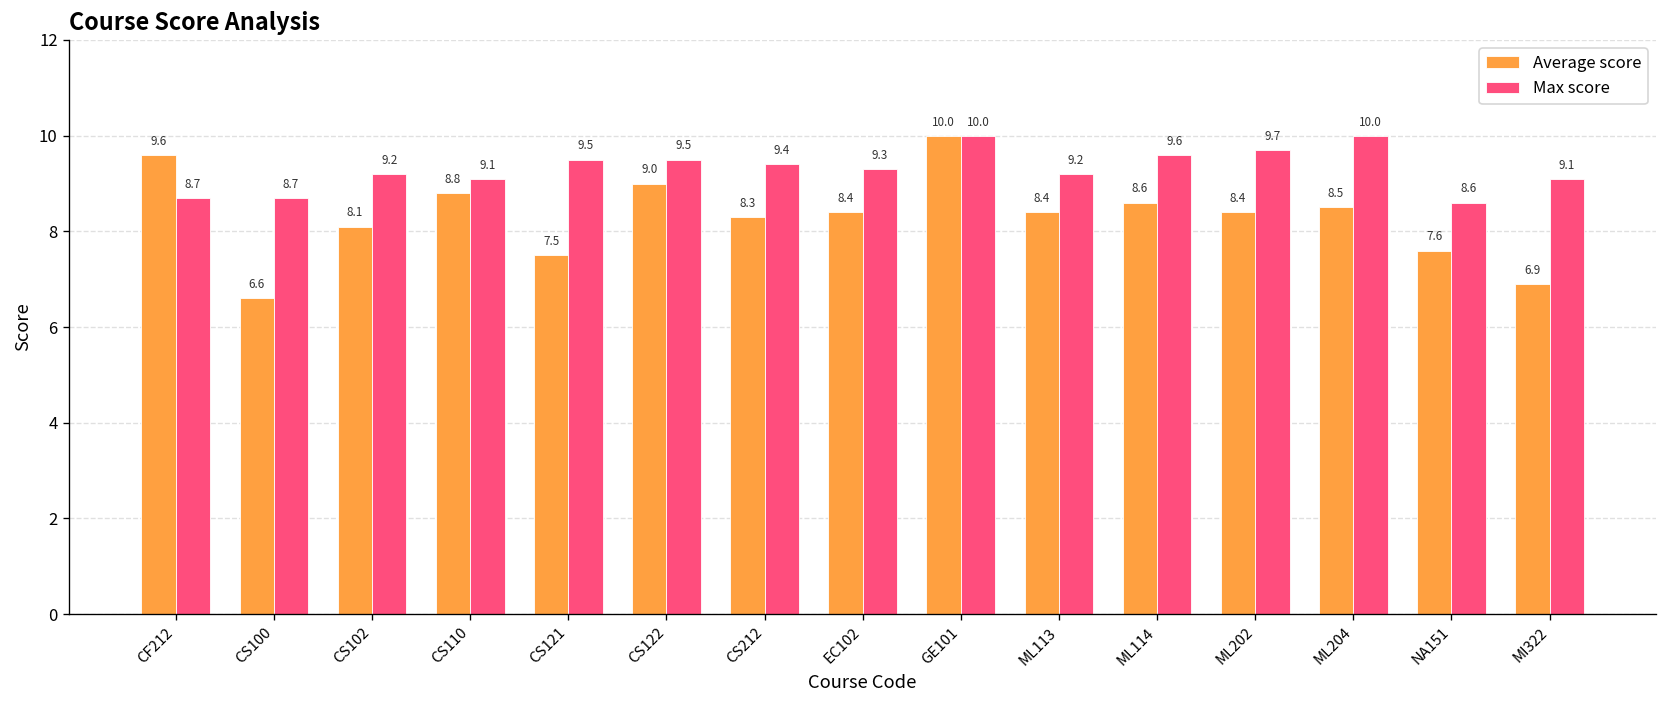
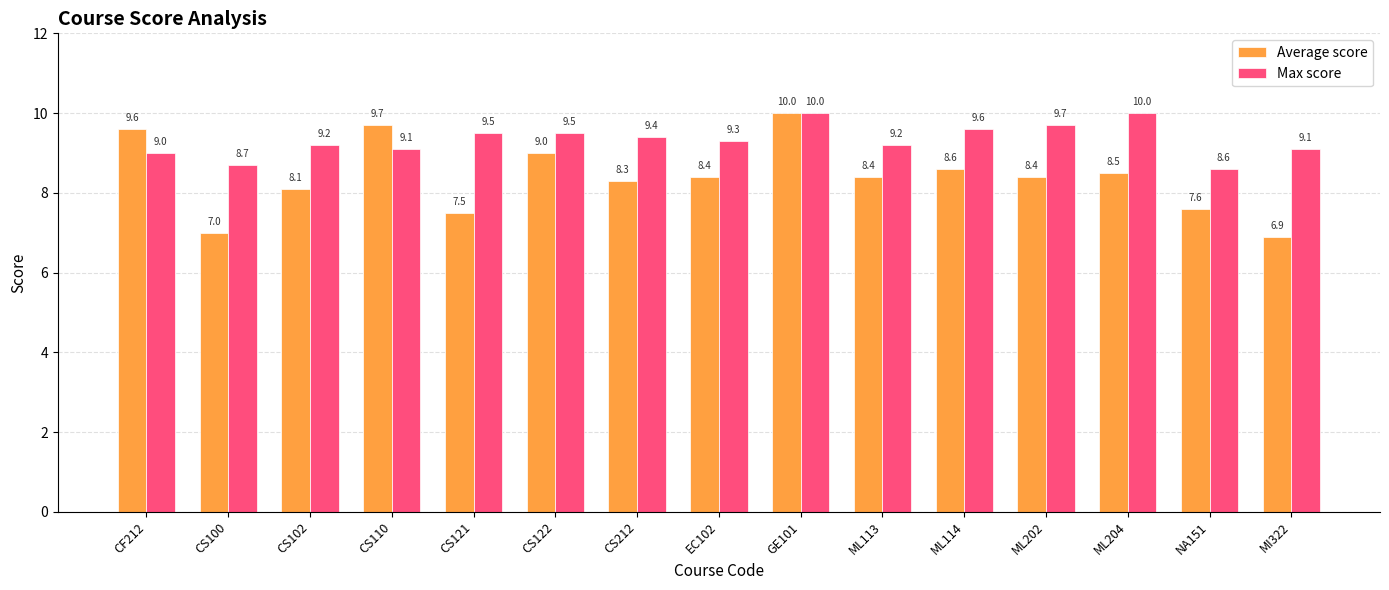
Max score, CF212: 8.7 -> 9.0
Average score, CS100: 6.6 -> 7.0
Average score, CS110: 8.8 -> 9.7
